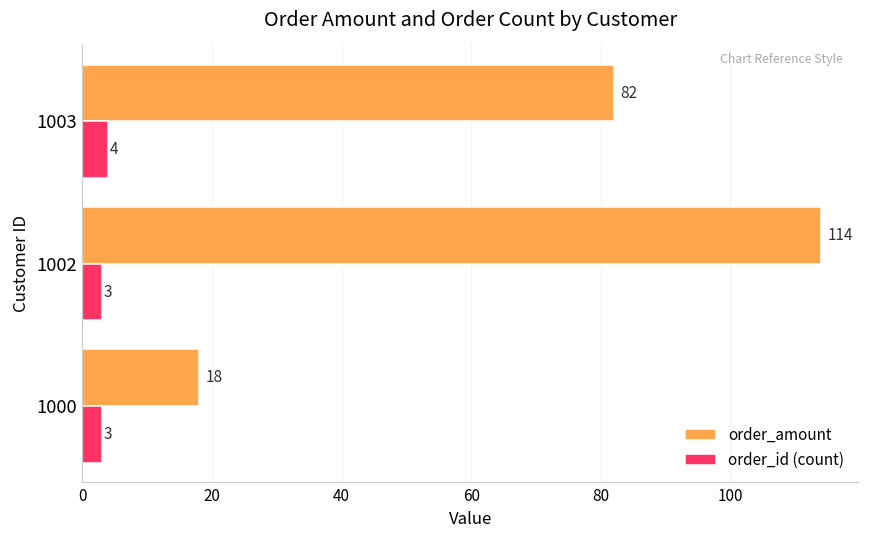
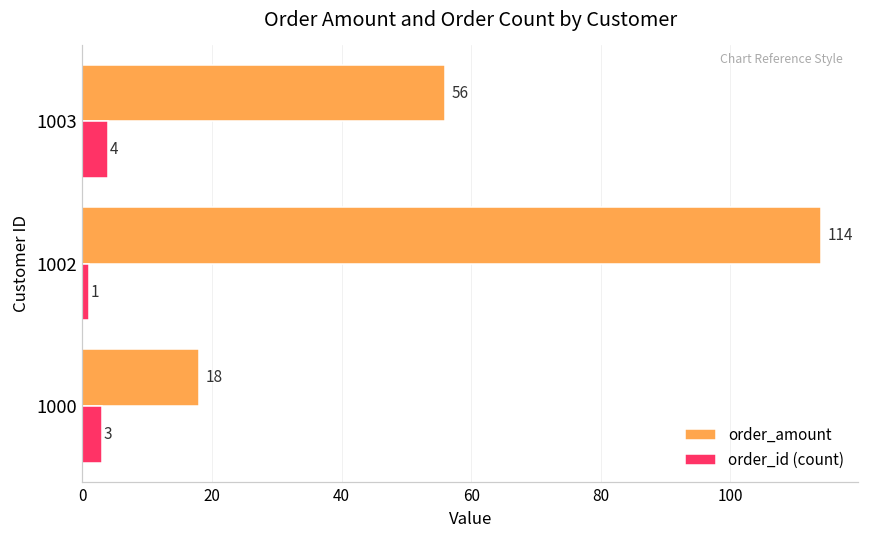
order_amount, 1003: 82 -> 56
order_id (count), 1002: 3 -> 1
